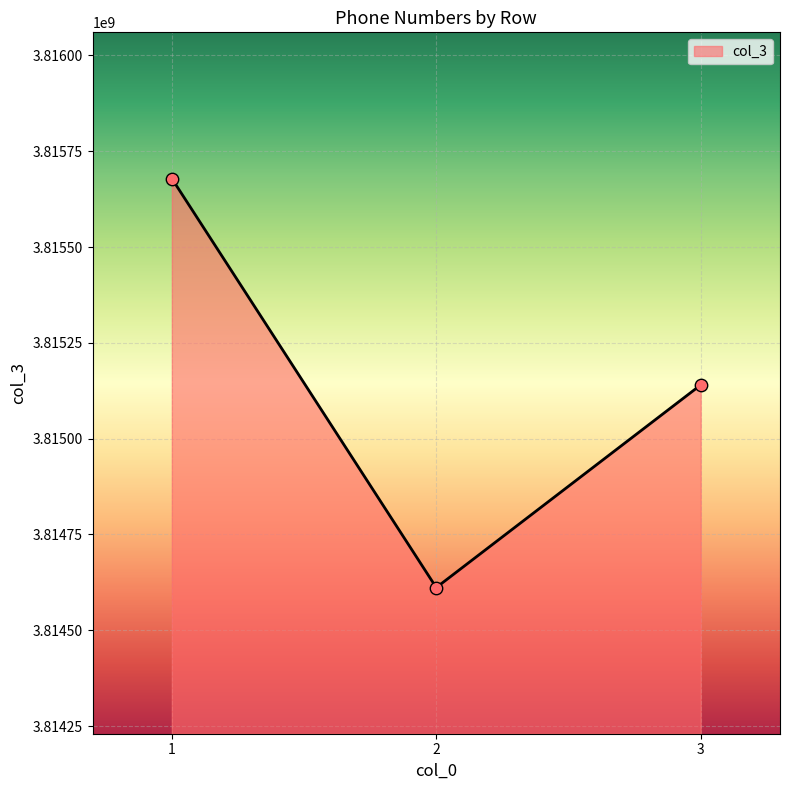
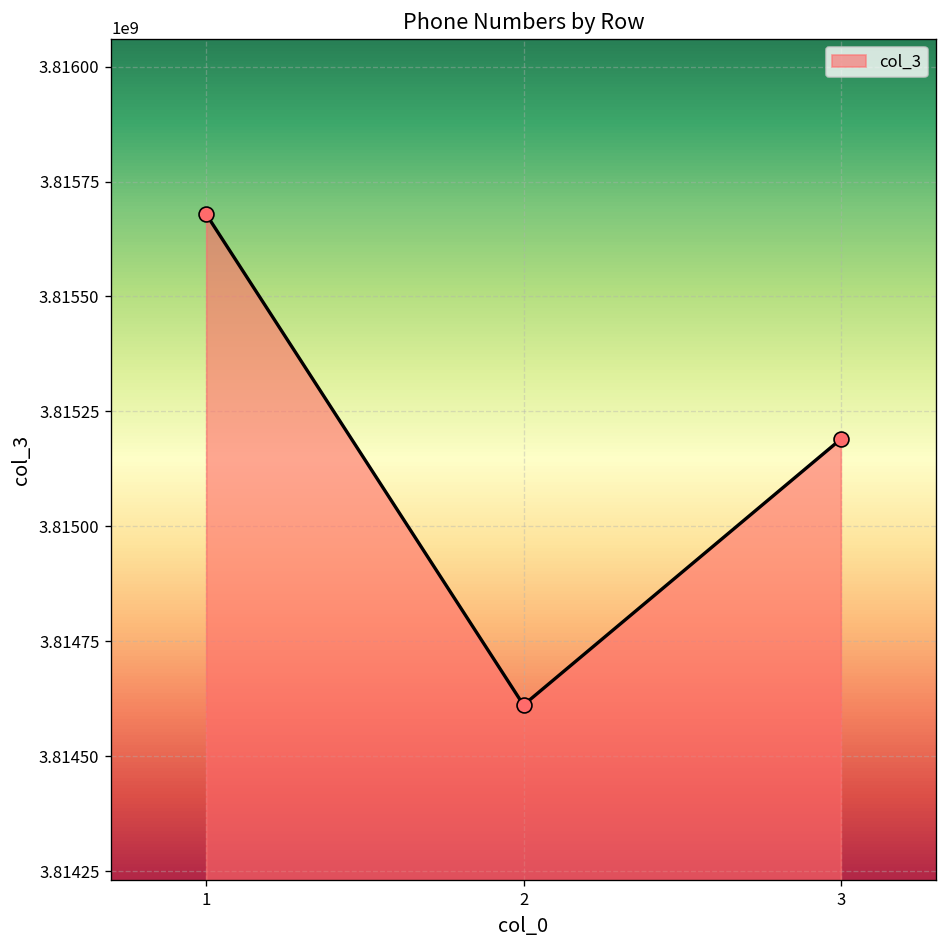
3: 3815140000 -> 3815190000
